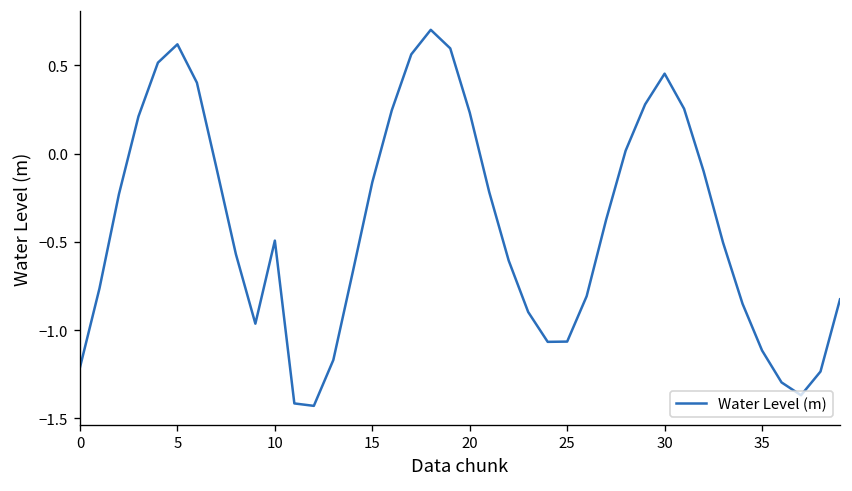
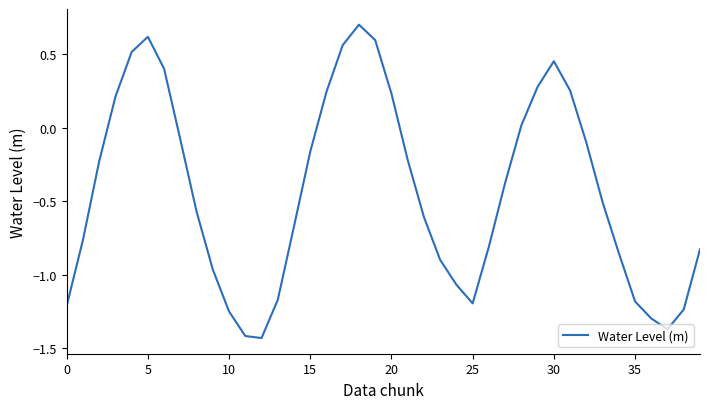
10: -0.49 -> -1.25
25: -1.07 -> -1.19
35: -1.12 -> -1.18
